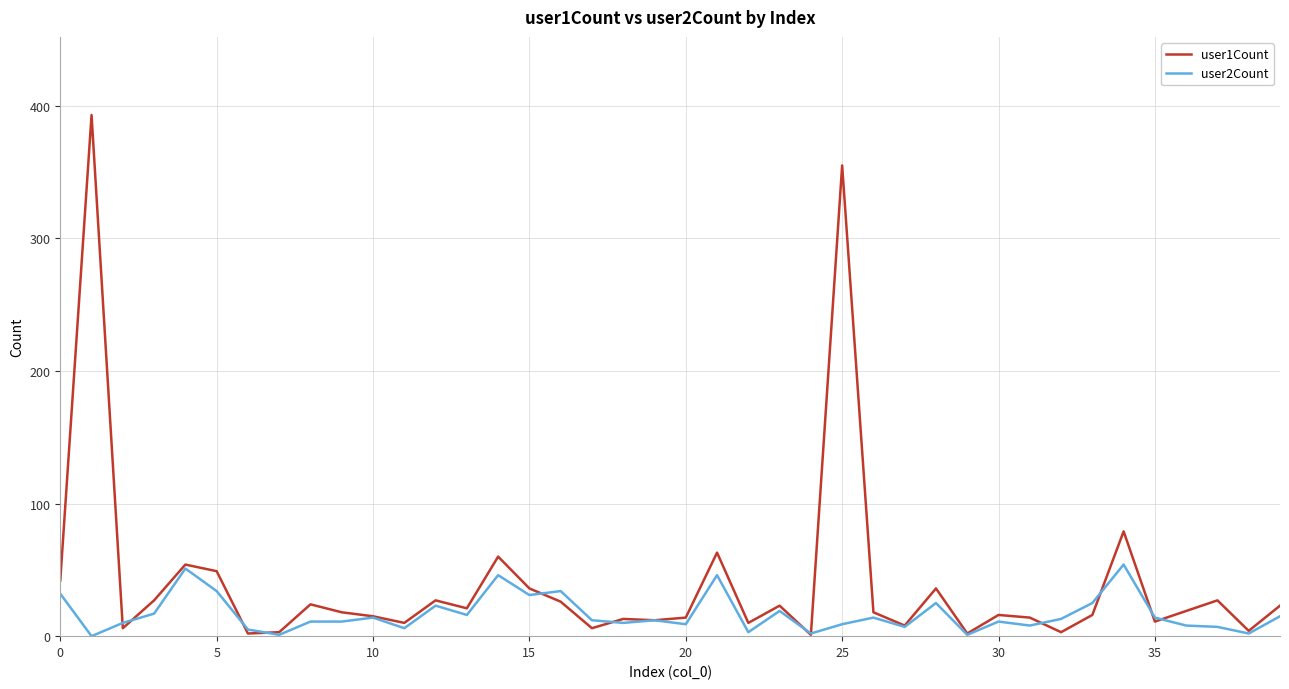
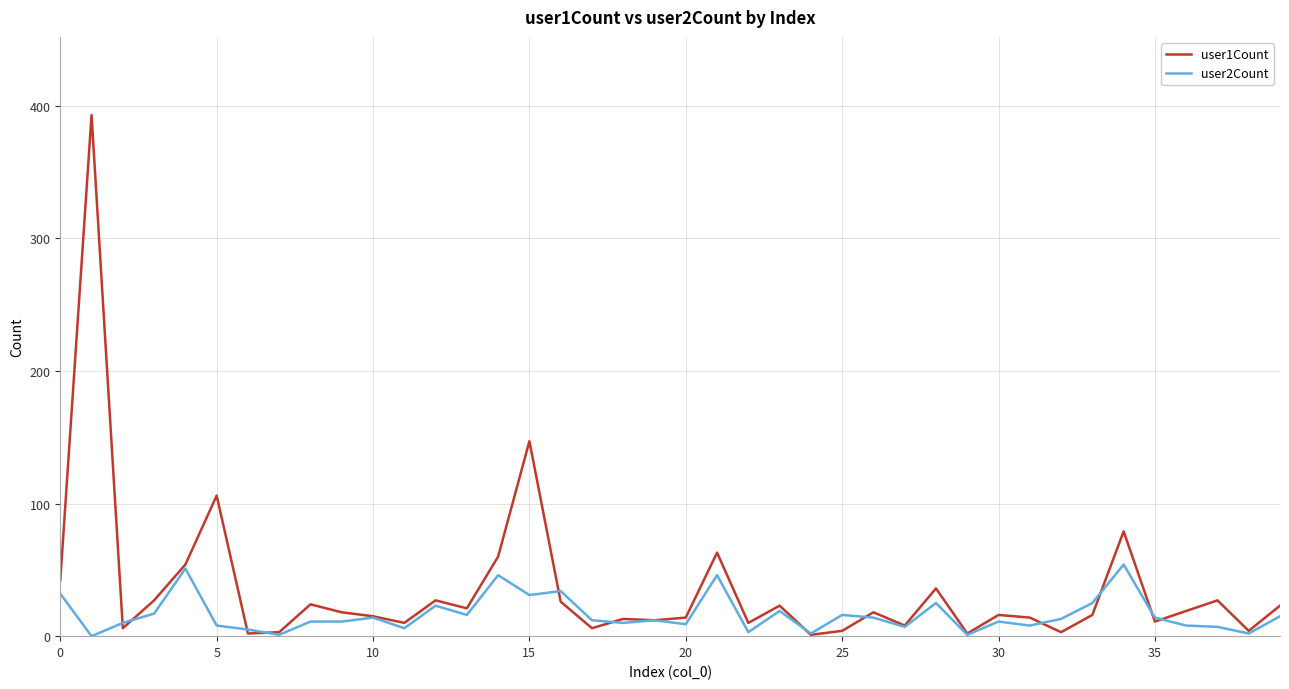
user1Count, 5: 49 -> 106
user2Count, 5: 34 -> 8
user1Count, 15: 36 -> 147
user1Count, 25: 355 -> 4
user2Count, 25: 9 -> 16
